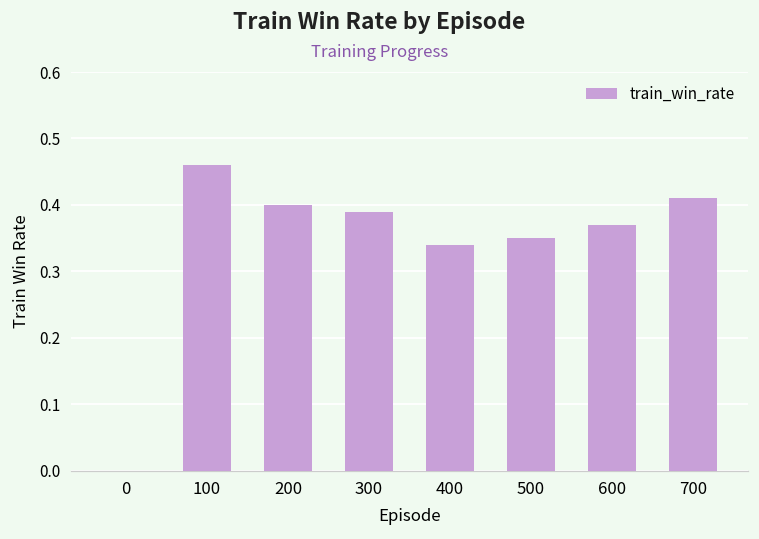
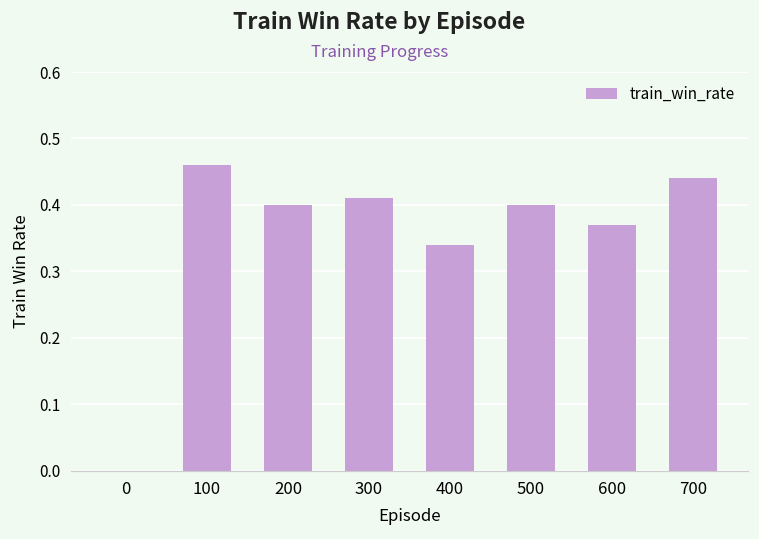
300: 0.39 -> 0.41
500: 0.35 -> 0.40
700: 0.41 -> 0.44
